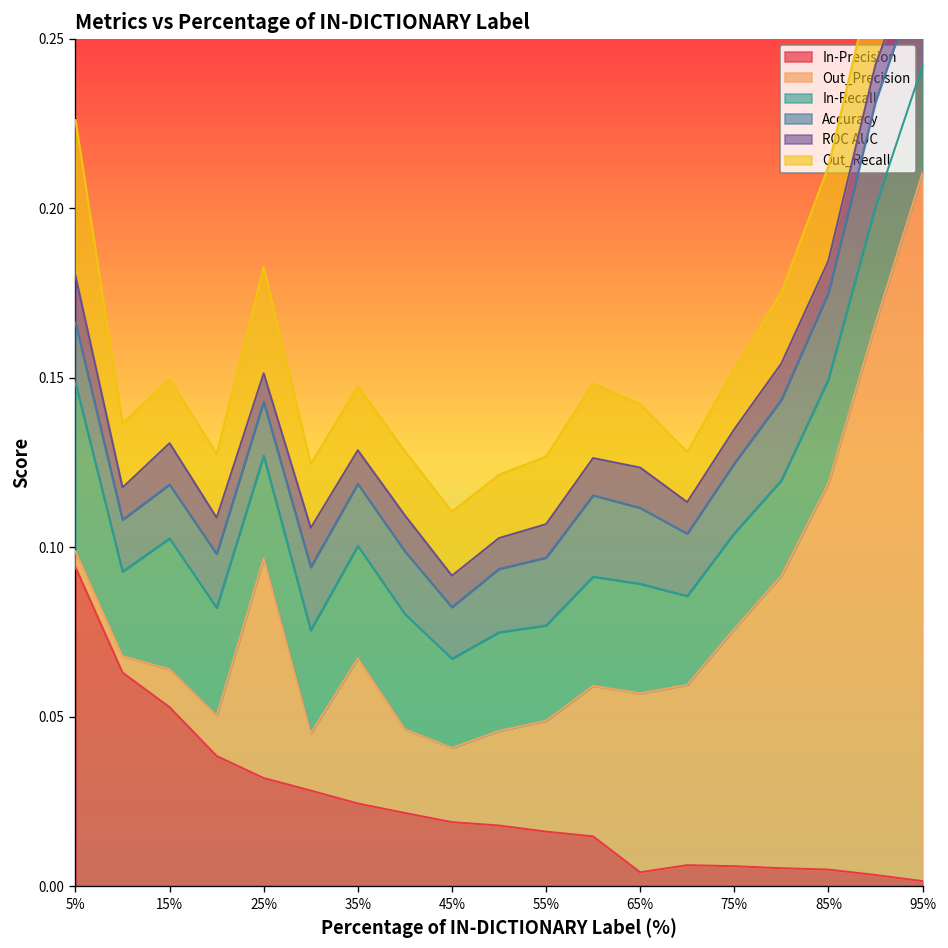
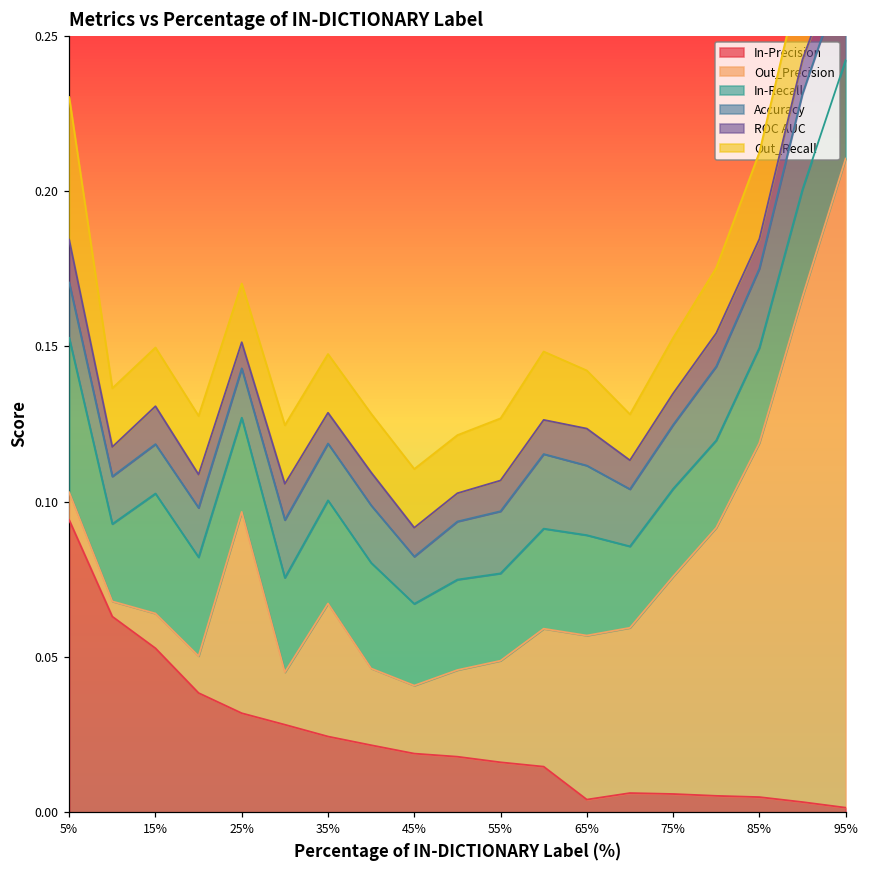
Out_Precision, 5%: 0.005 -> 0.009
Out_Recall, 25%: 0.031 -> 0.019
